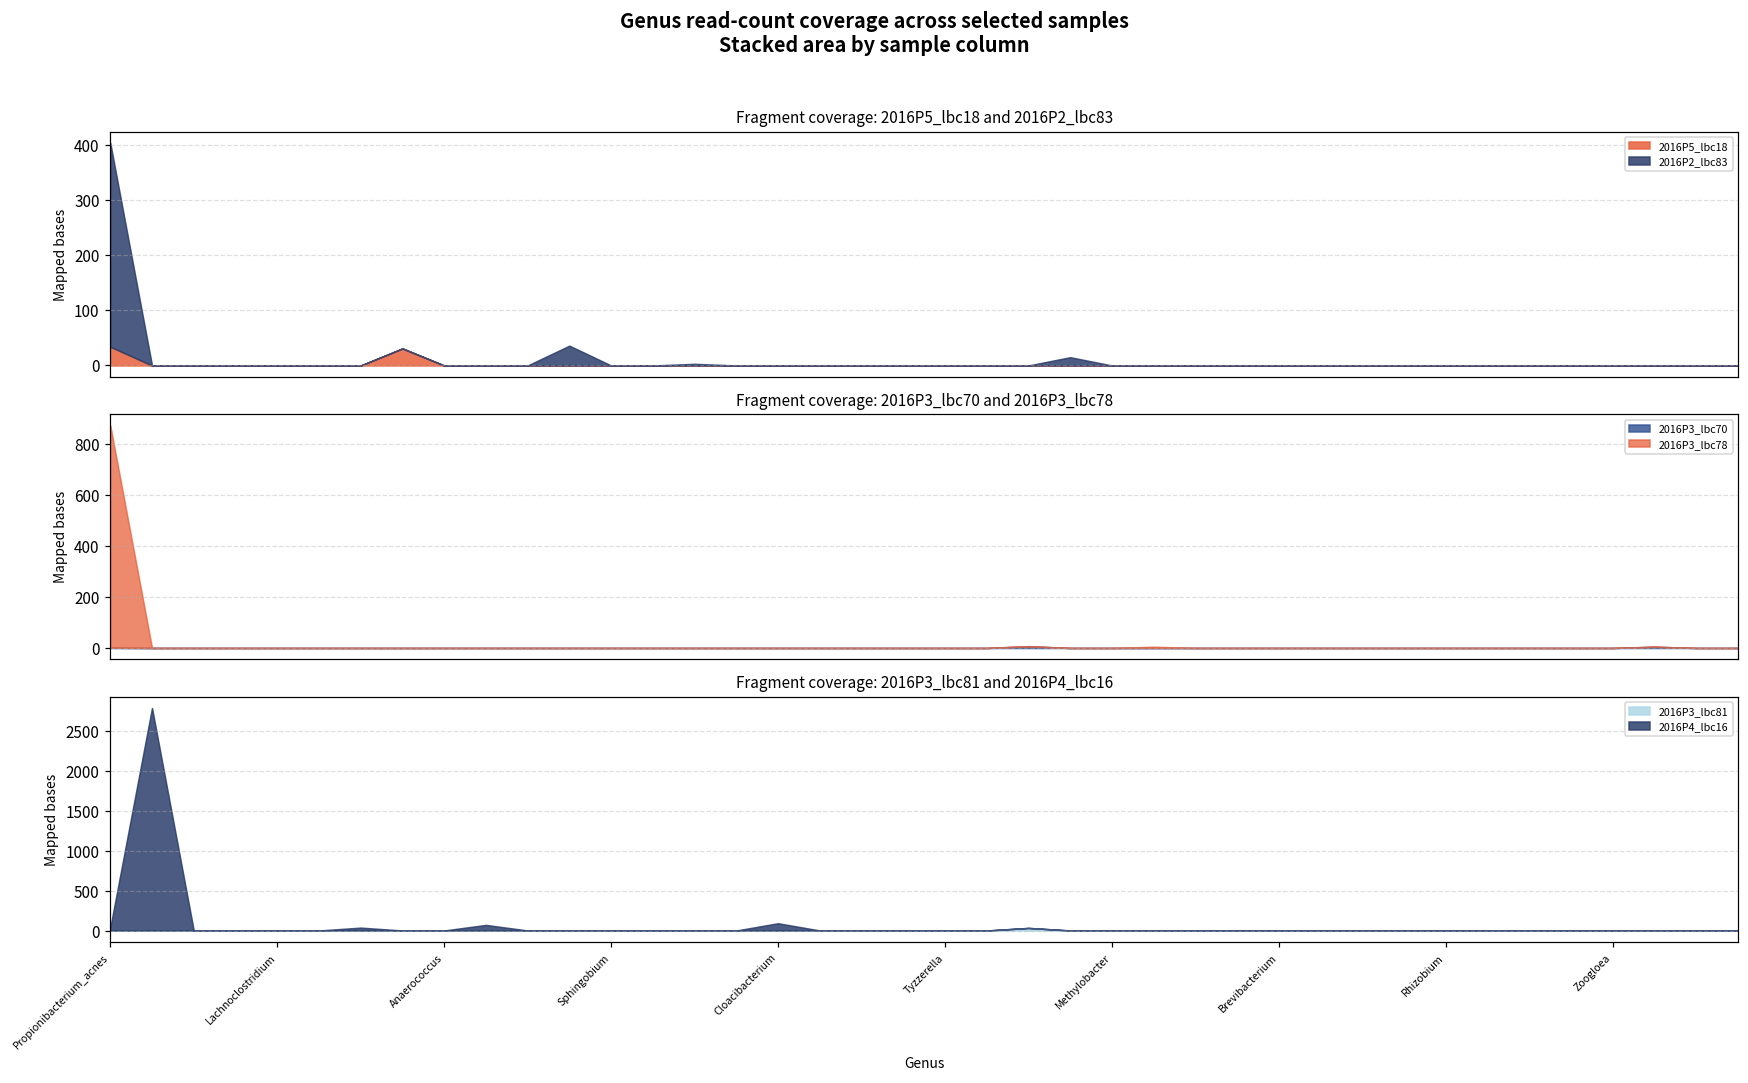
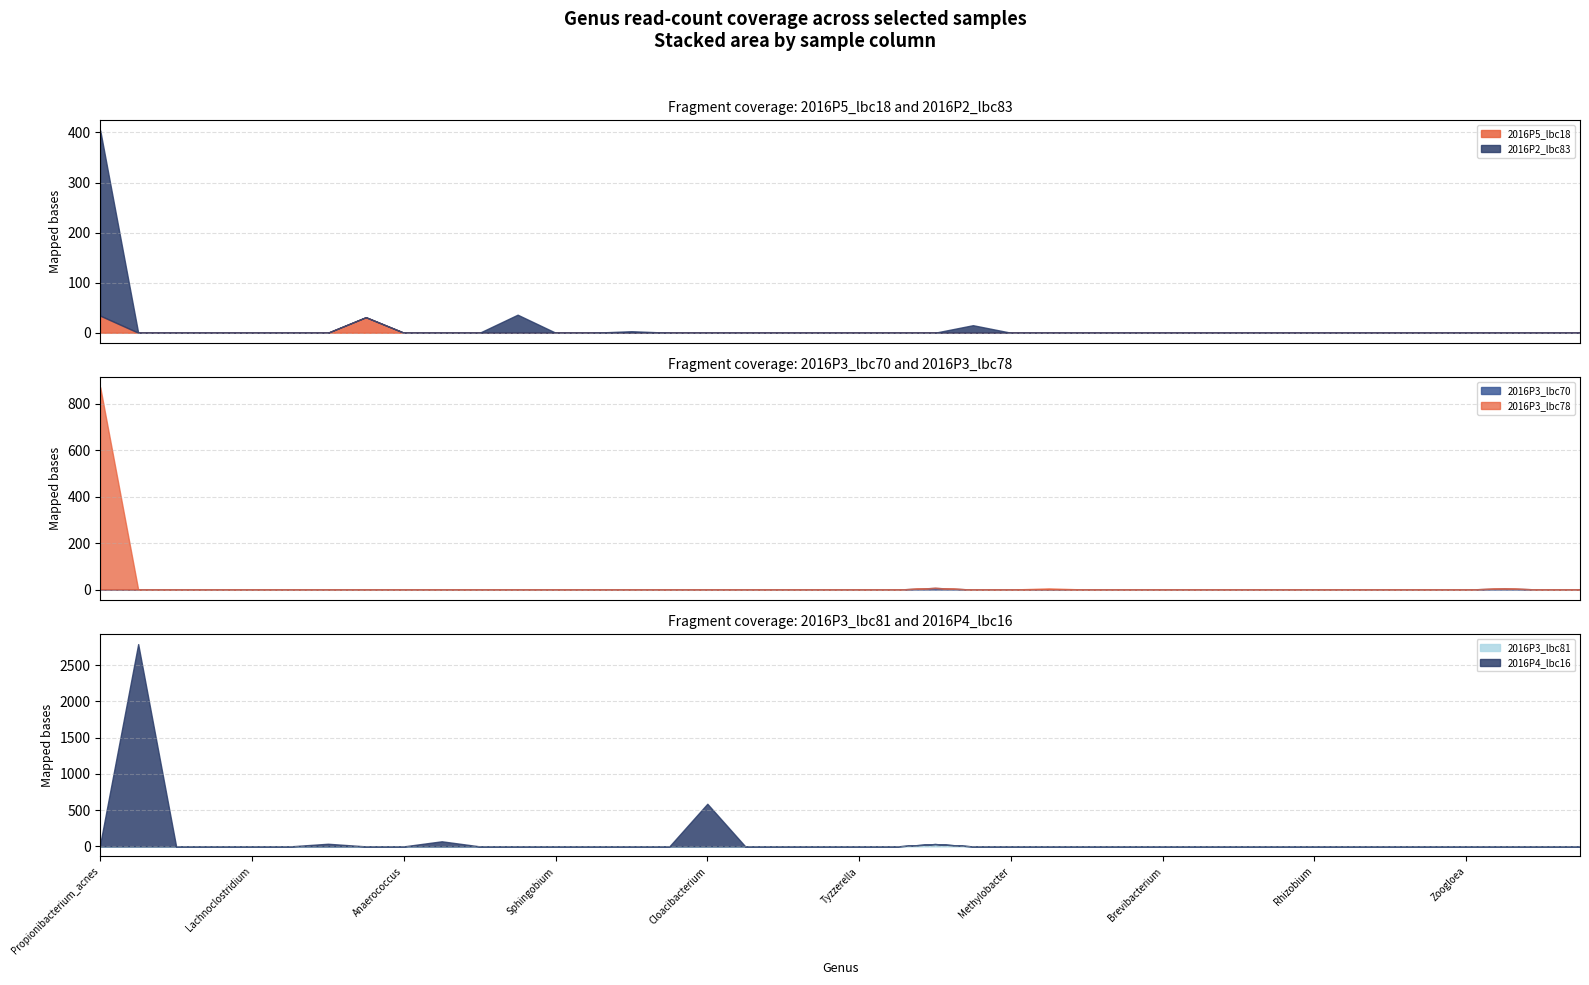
Fragment coverage: 2016P3_lbc81 and 2016P4_lbc16, 2016P4_lbc16, Cloacibacterium: 100 -> 600
